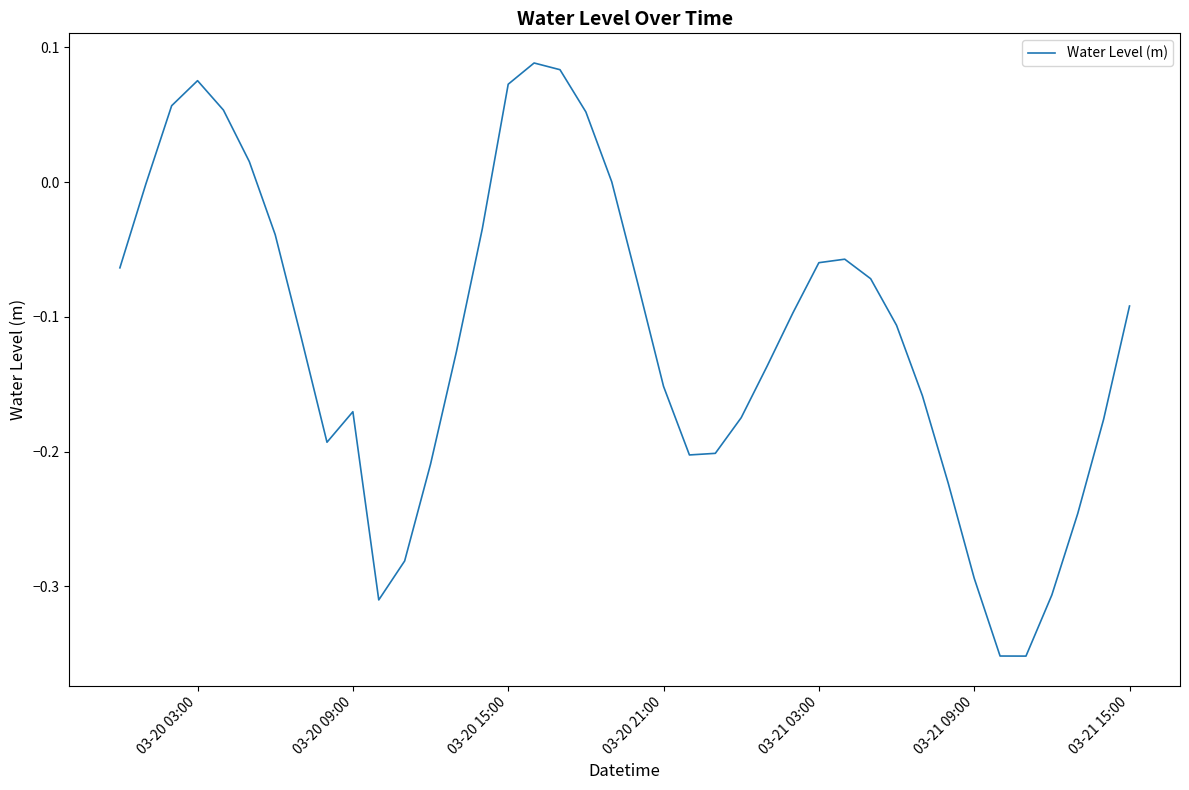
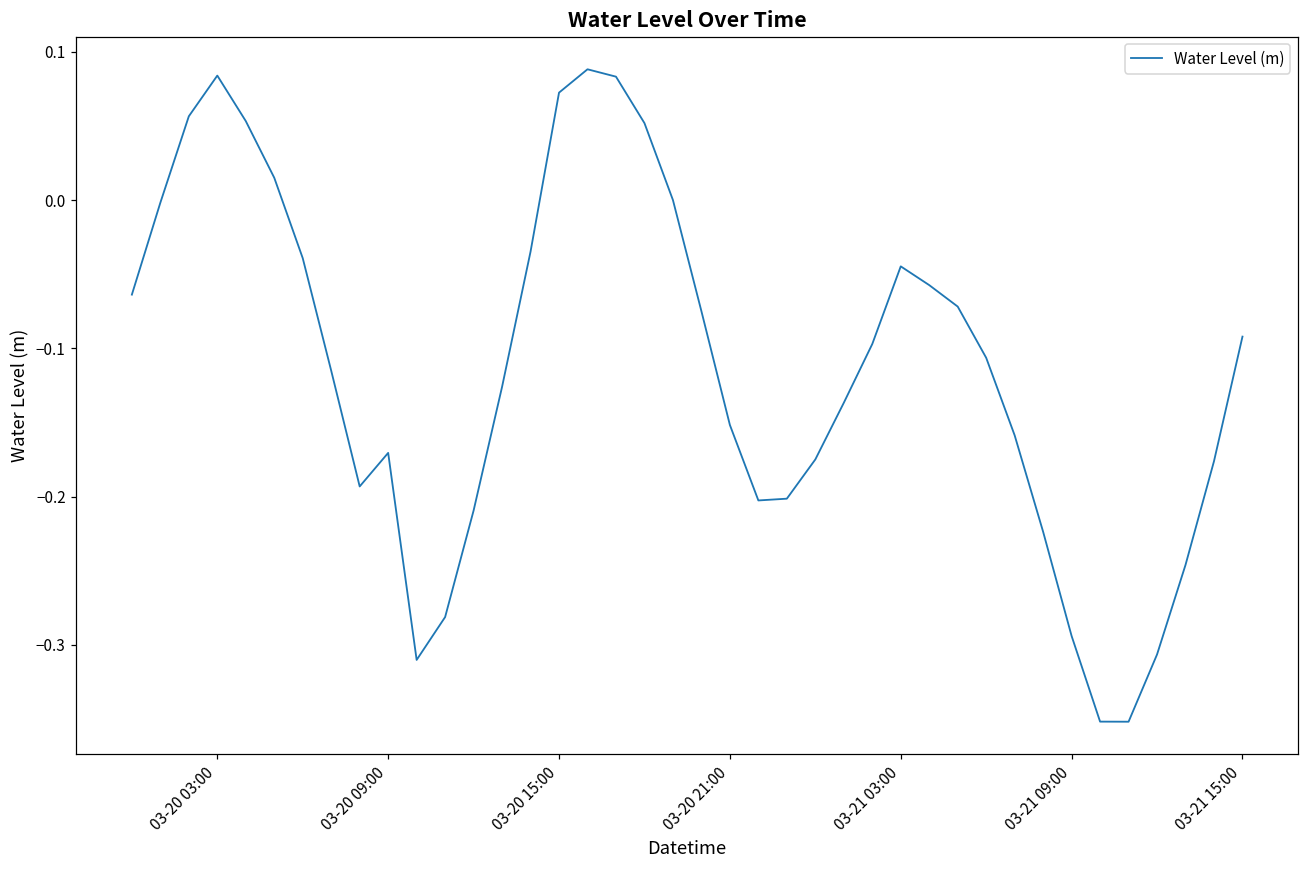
03-20 03:00: 0.075 -> 0.084
03-21 03:00: -0.060 -> -0.045
